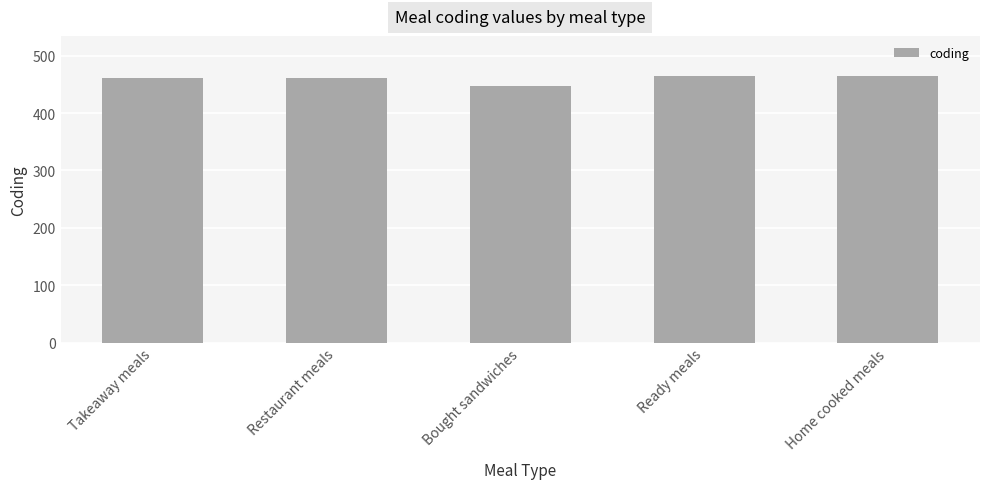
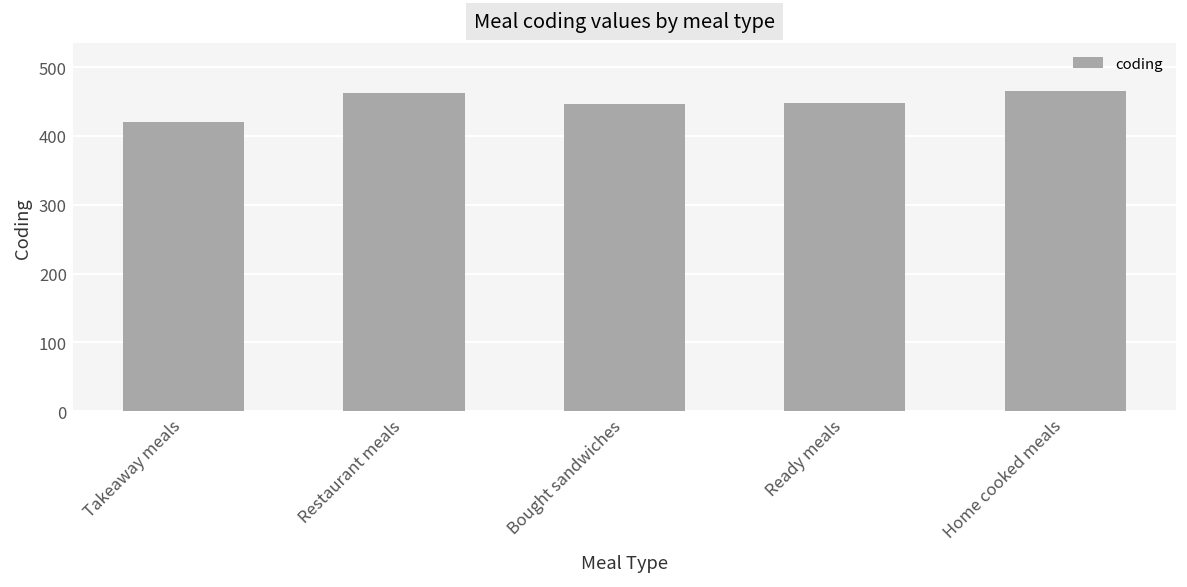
Takeaway meals: 460 -> 420
Ready meals: 460 -> 450
